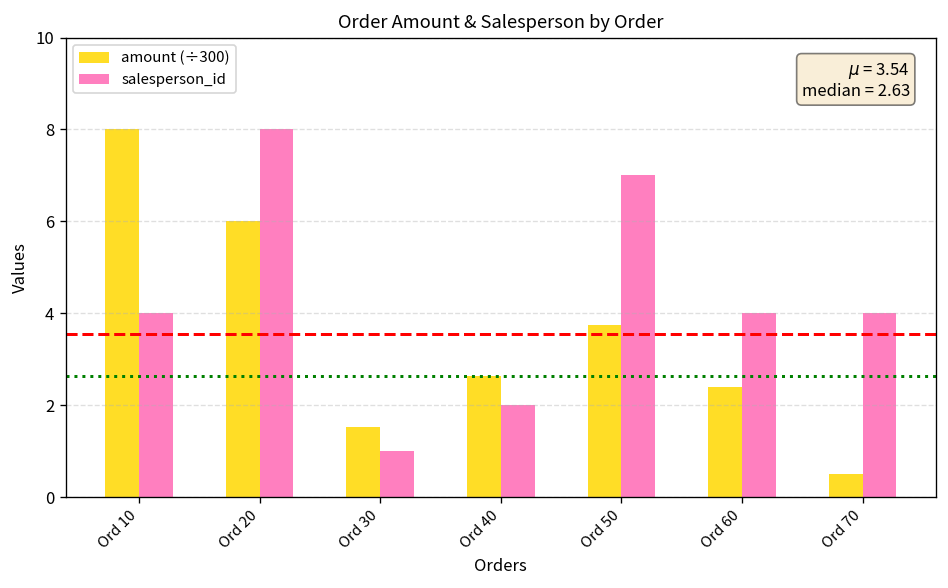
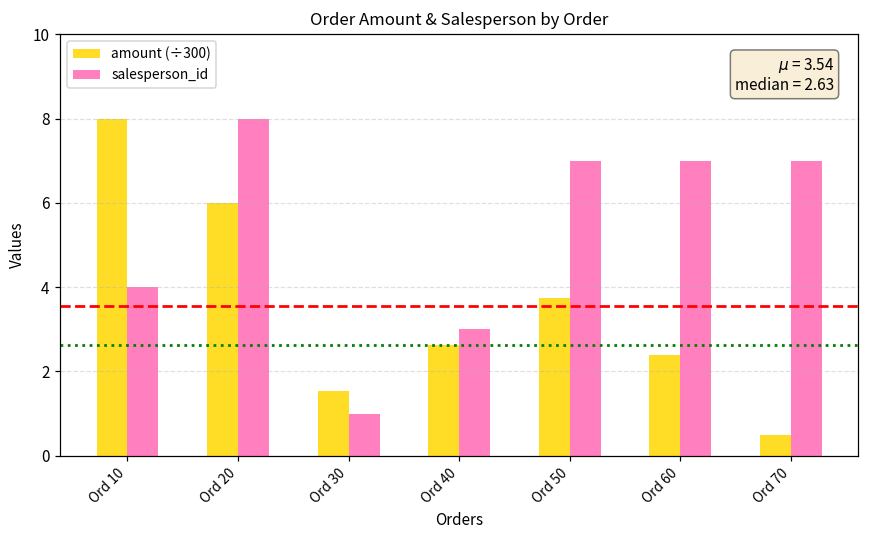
salesperson_id, Ord 40: 2 -> 3
salesperson_id, Ord 60: 4 -> 7
salesperson_id, Ord 70: 4 -> 7
